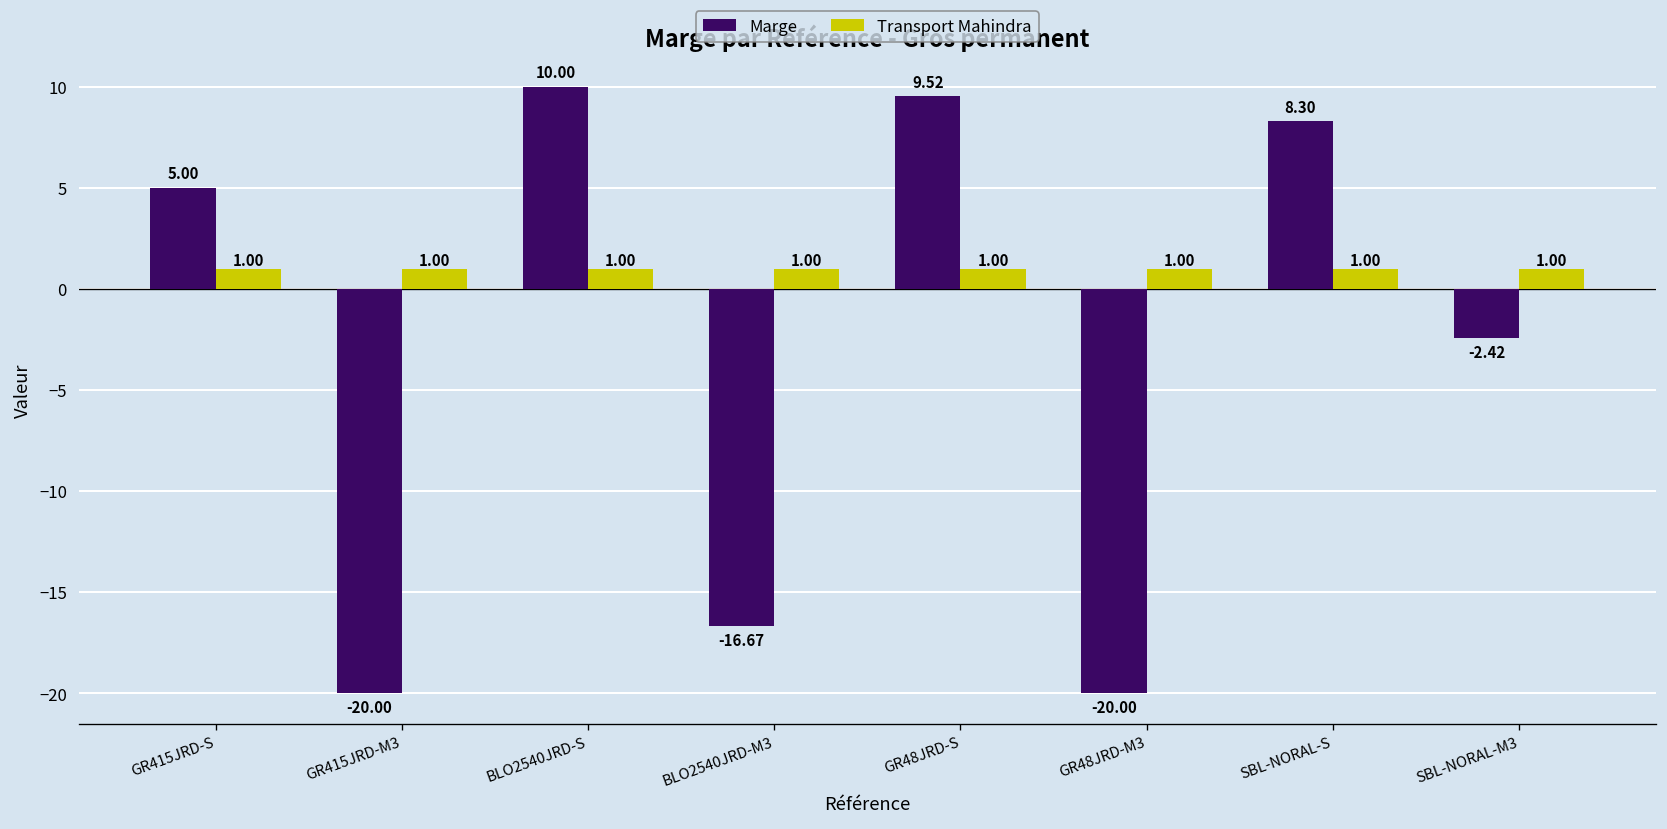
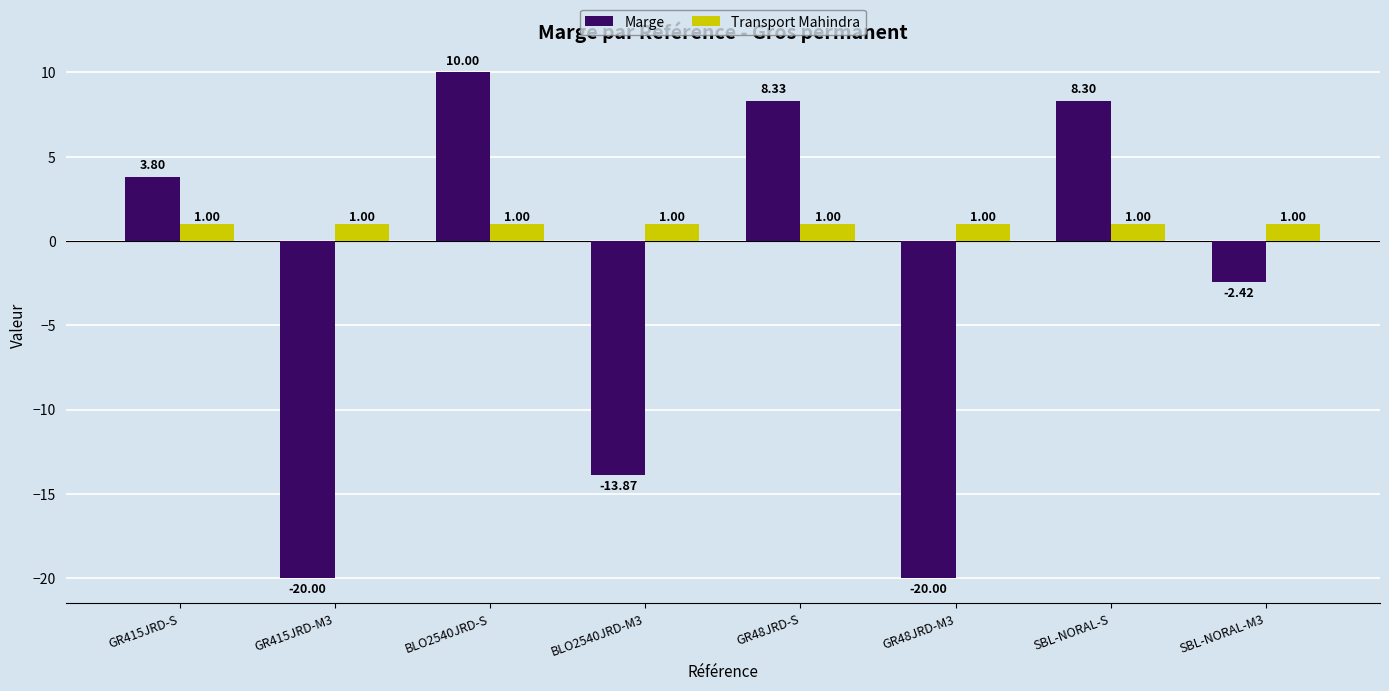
Marge, GR415JRD-S: 5.00 -> 3.80
Marge, BLO2540JRD-M3: -16.67 -> -13.87
Marge, GR48JRD-S: 9.52 -> 8.33
